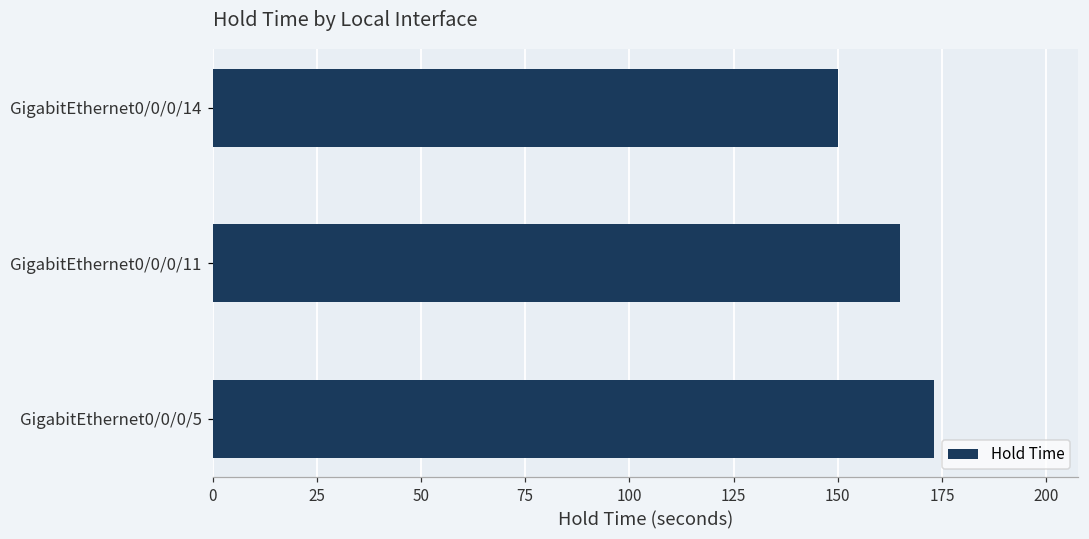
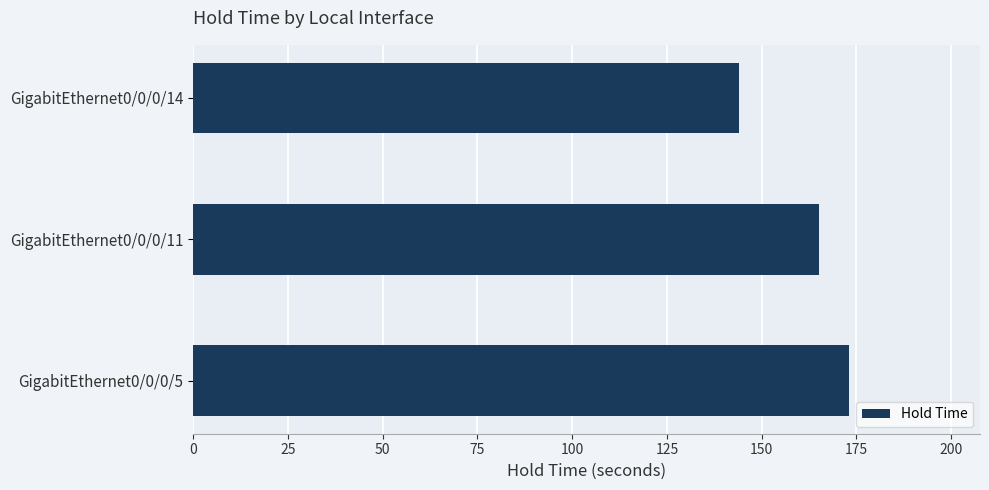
GigabitEthernet0/0/0/14: 150 -> 144
